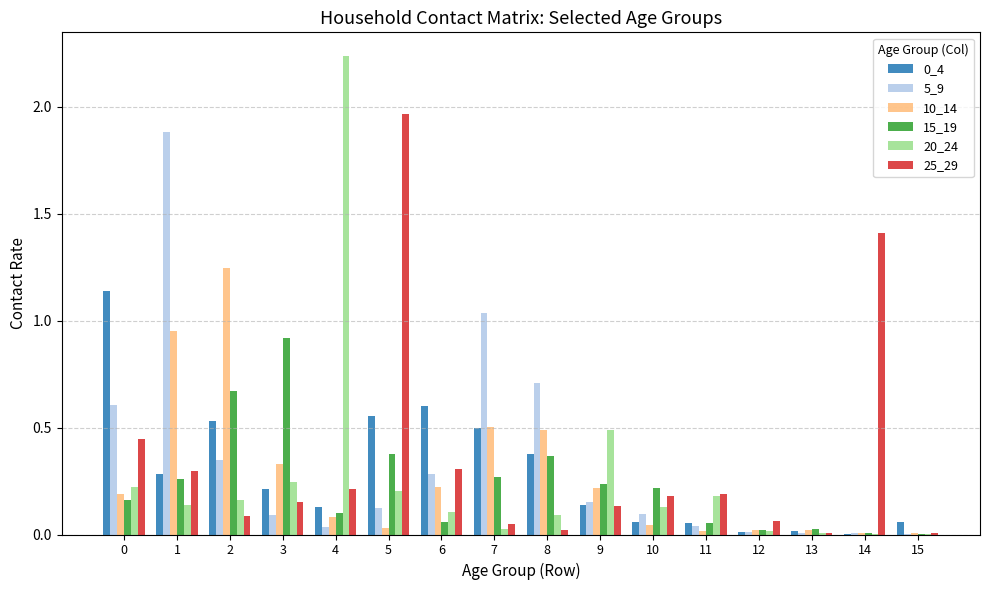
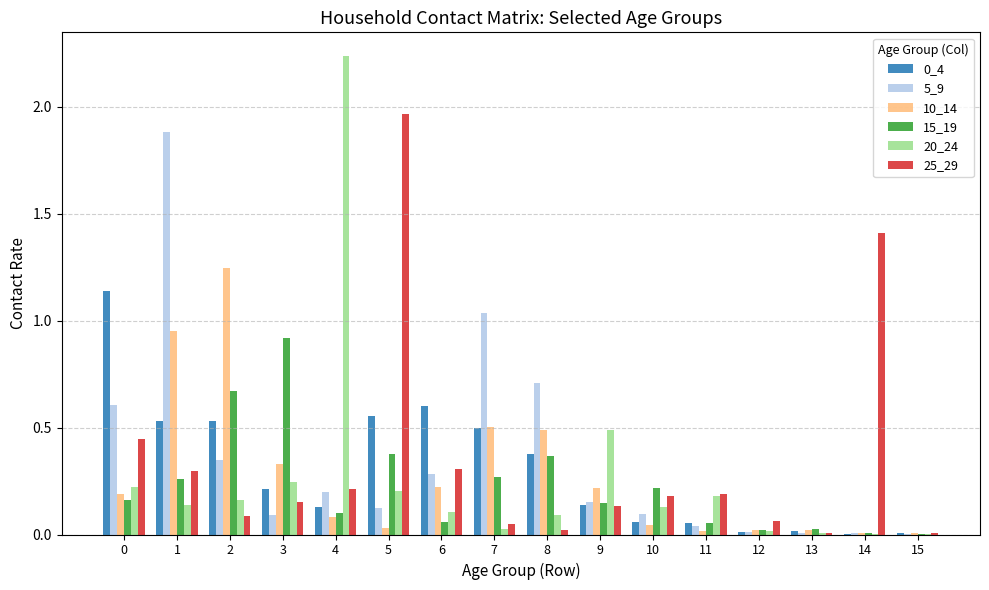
0_4, 1: 0.29 -> 0.53
5_9, 4: 0.04 -> 0.20
15_19, 9: 0.23 -> 0.15
0_4, 15: 0.06 -> 0.01
